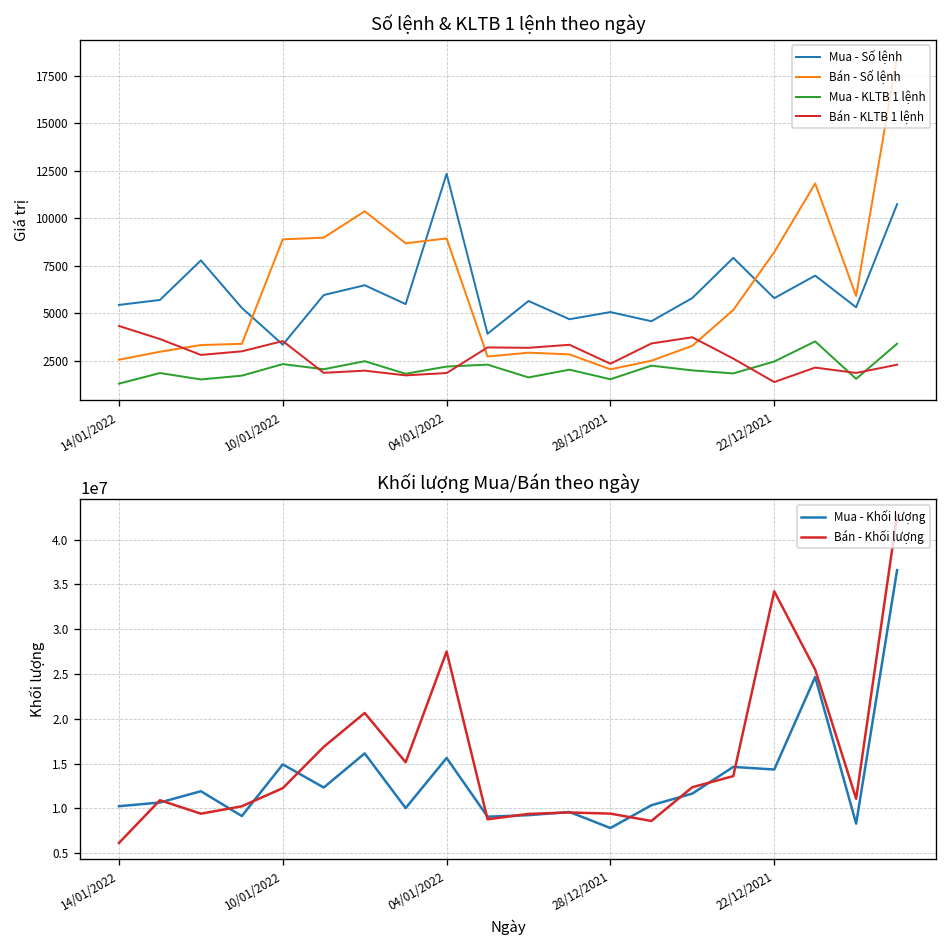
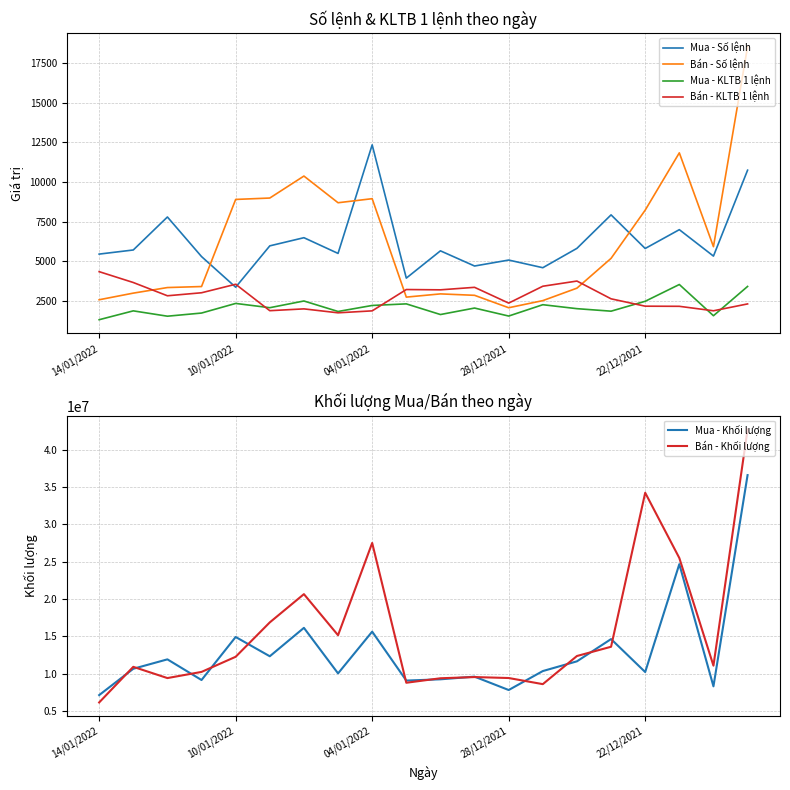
Số lệnh & KLTB 1 lệnh theo ngày, Bán - KLTB 1 lệnh, 22/12/2021: 1400 -> 2200
Khối lượng Mua/Bán theo ngày, Mua - Khối lượng, 14/01/2022: 10000000 -> 7000000
Khối lượng Mua/Bán theo ngày, Mua - Khối lượng, 22/12/2021: 14000000 -> 10000000
